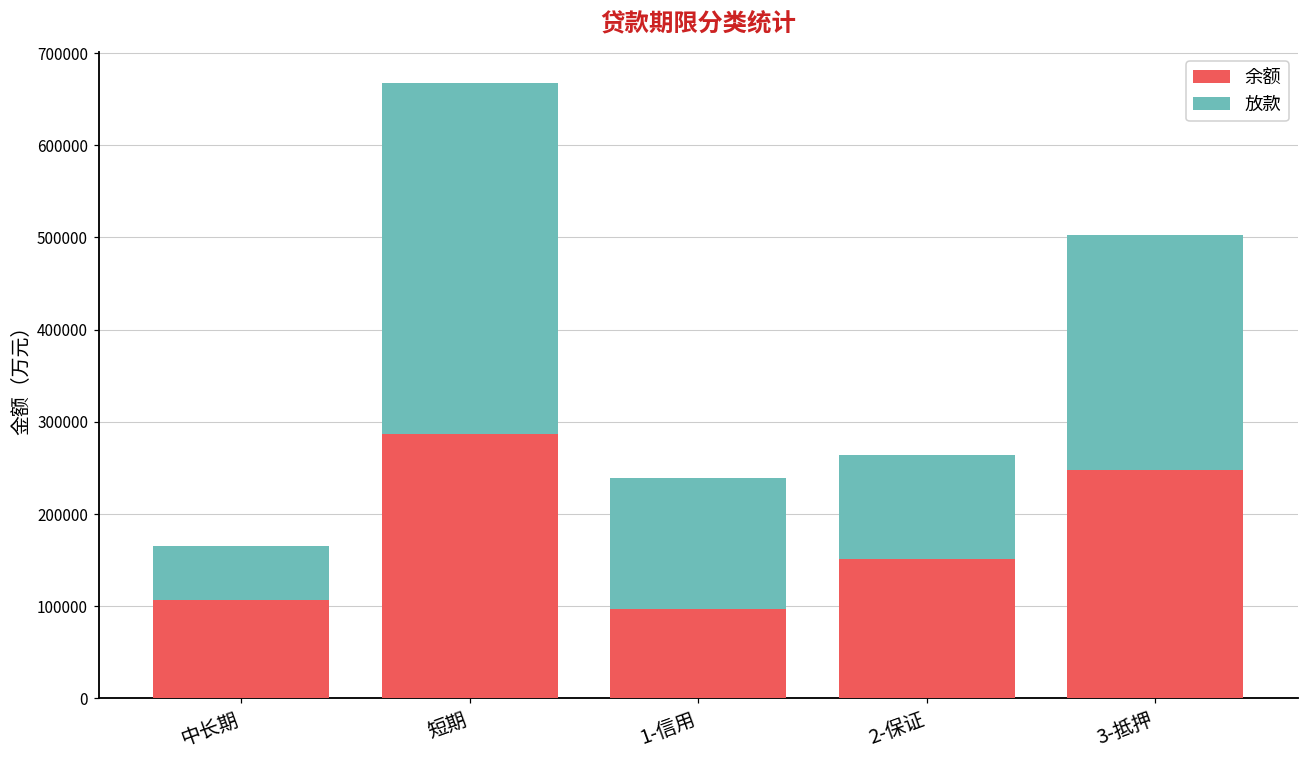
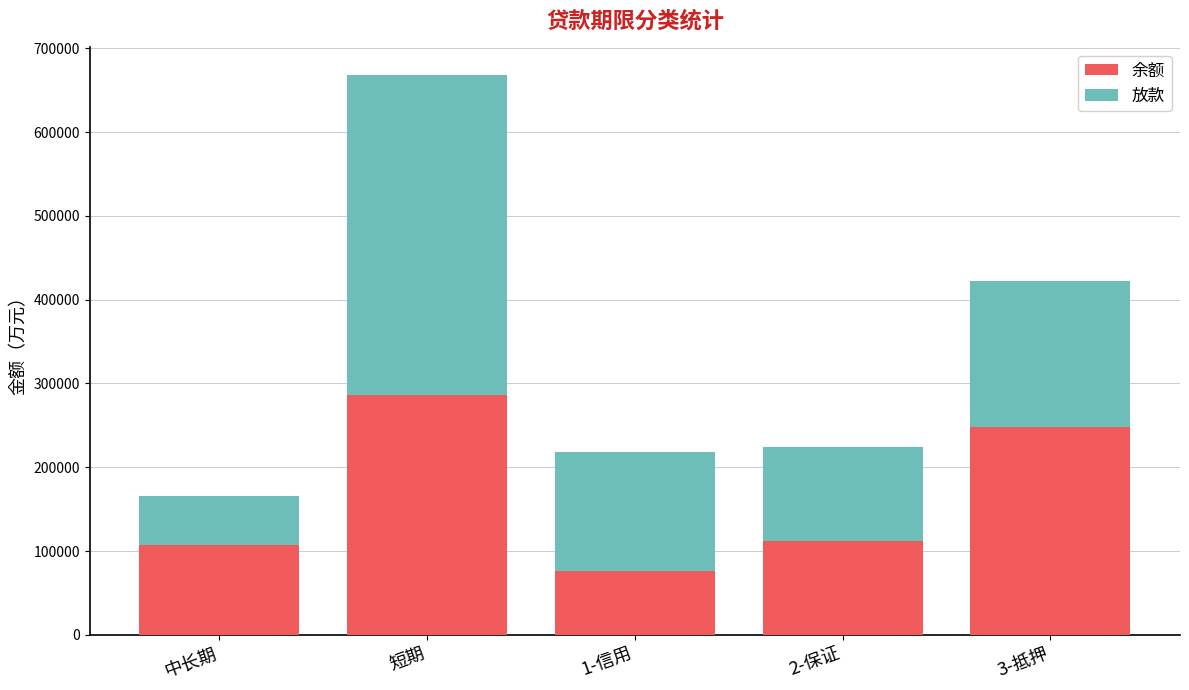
余额, 1-信用: 100000 -> 80000
余额, 2-保证: 150000 -> 110000
放款, 3-抵押: 250000 -> 170000
